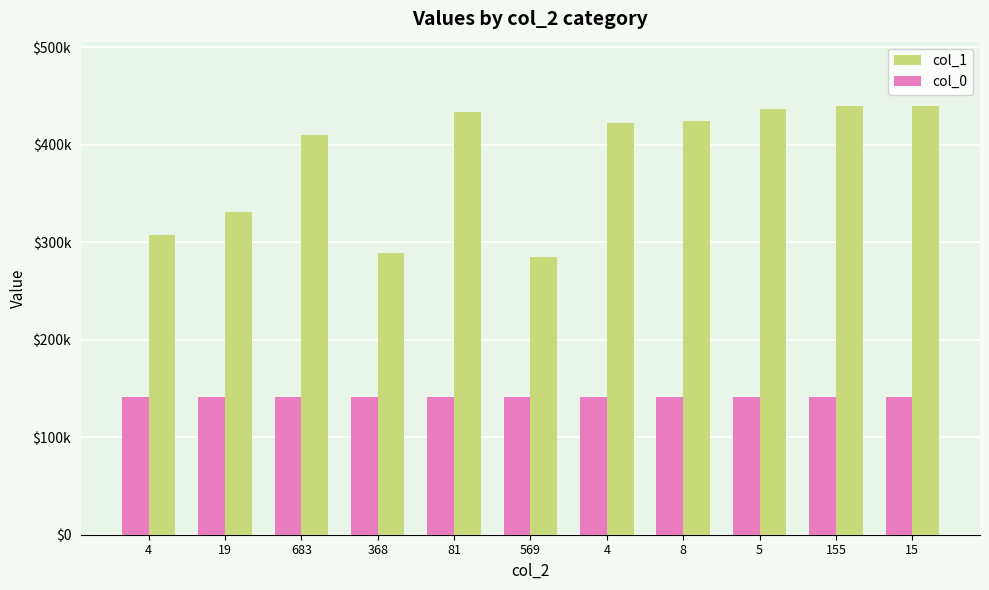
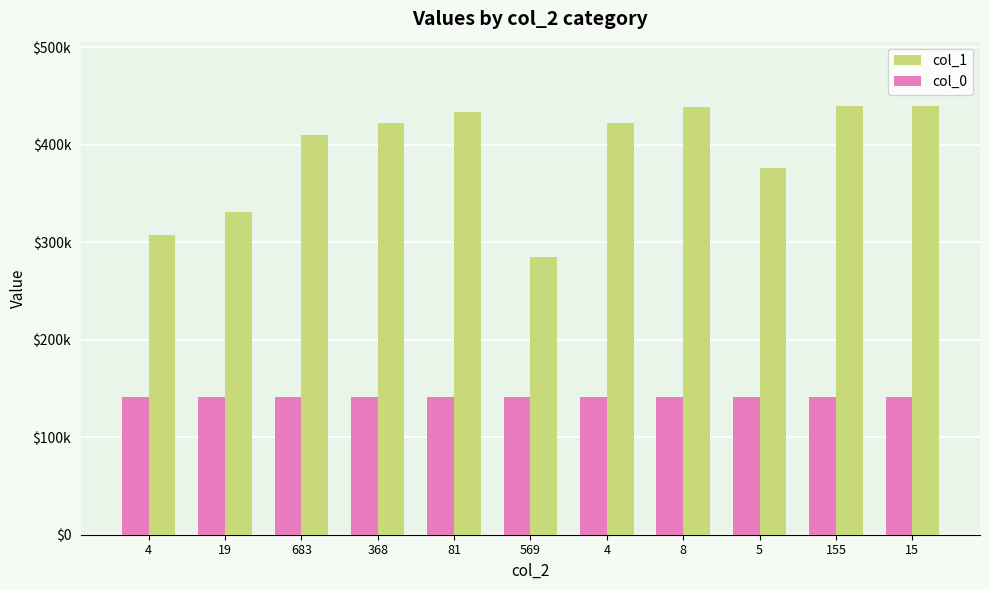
col_1, 368: $290000 -> $420000
col_1, 8: $420000 -> $440000
col_1, 5: $440000 -> $380000
